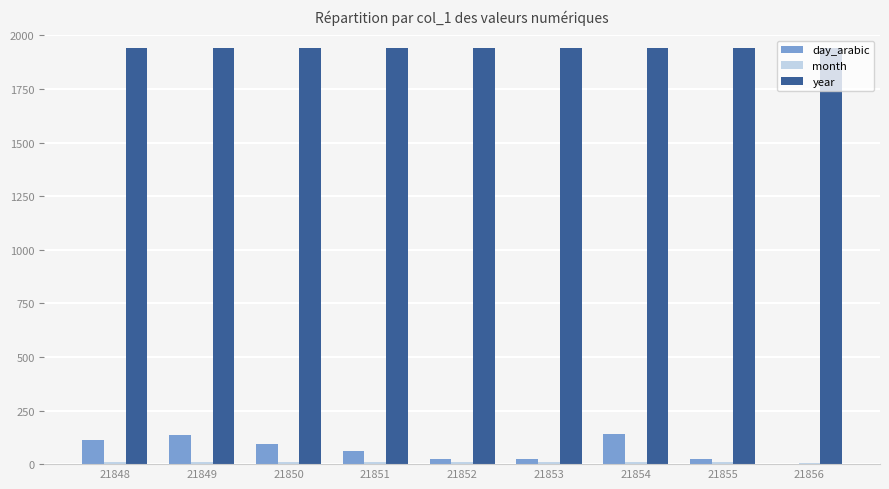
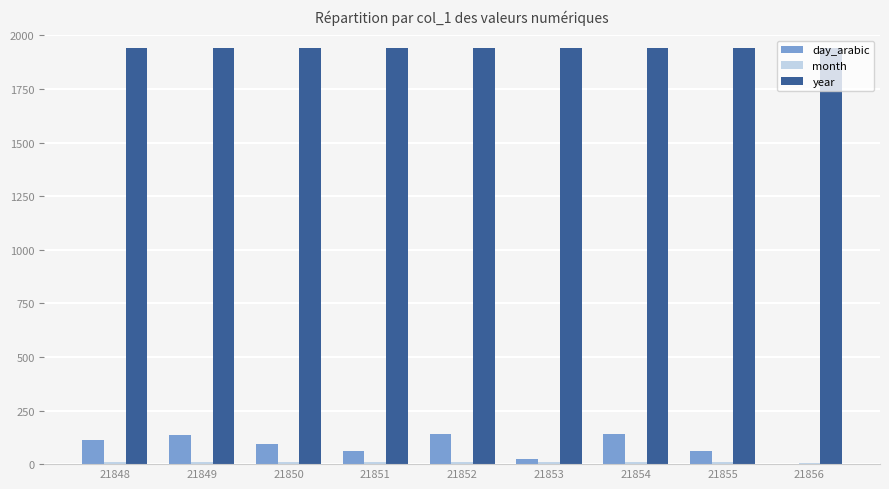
day_arabic, 21852: 20 -> 140
day_arabic, 21855: 20 -> 60
